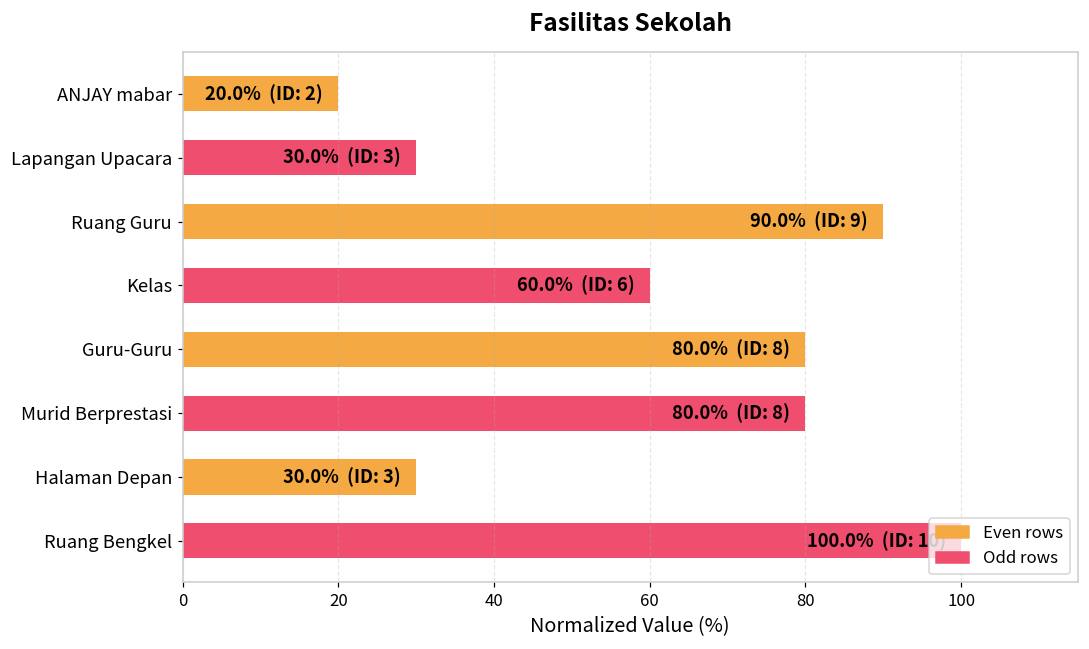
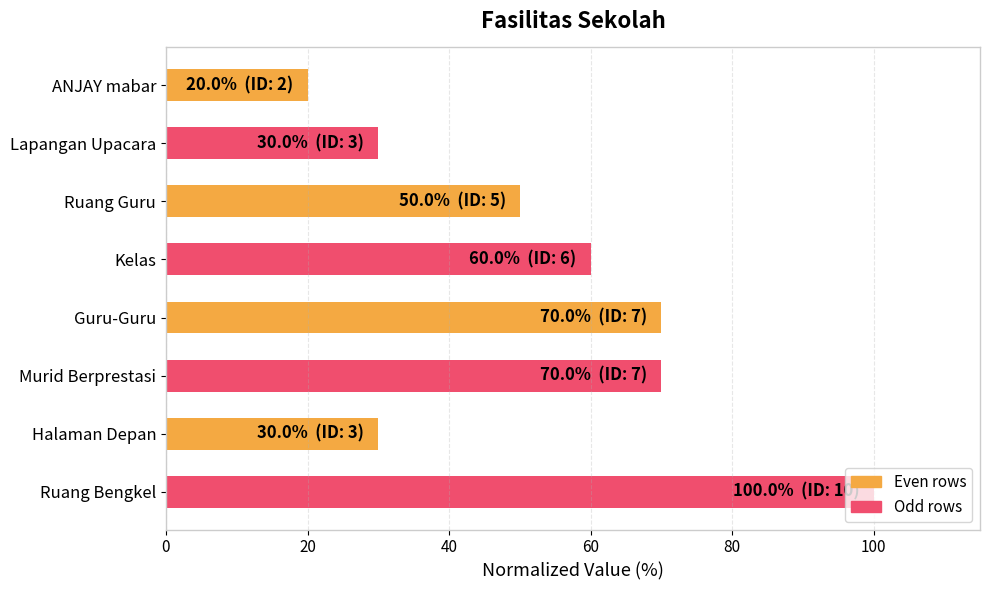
Ruang Guru: 90.0% (ID: 9) -> 50.0% (ID: 5)
Guru-Guru: 80.0% (ID: 8) -> 70.0% (ID: 7)
Murid Berprestasi: 80.0% (ID: 8) -> 70.0% (ID: 7)
